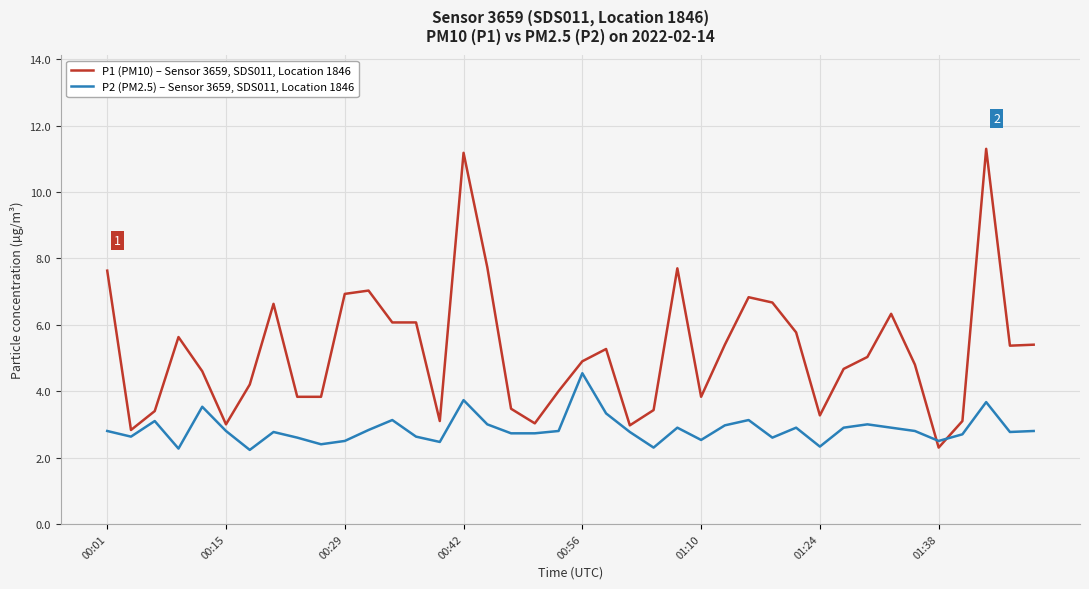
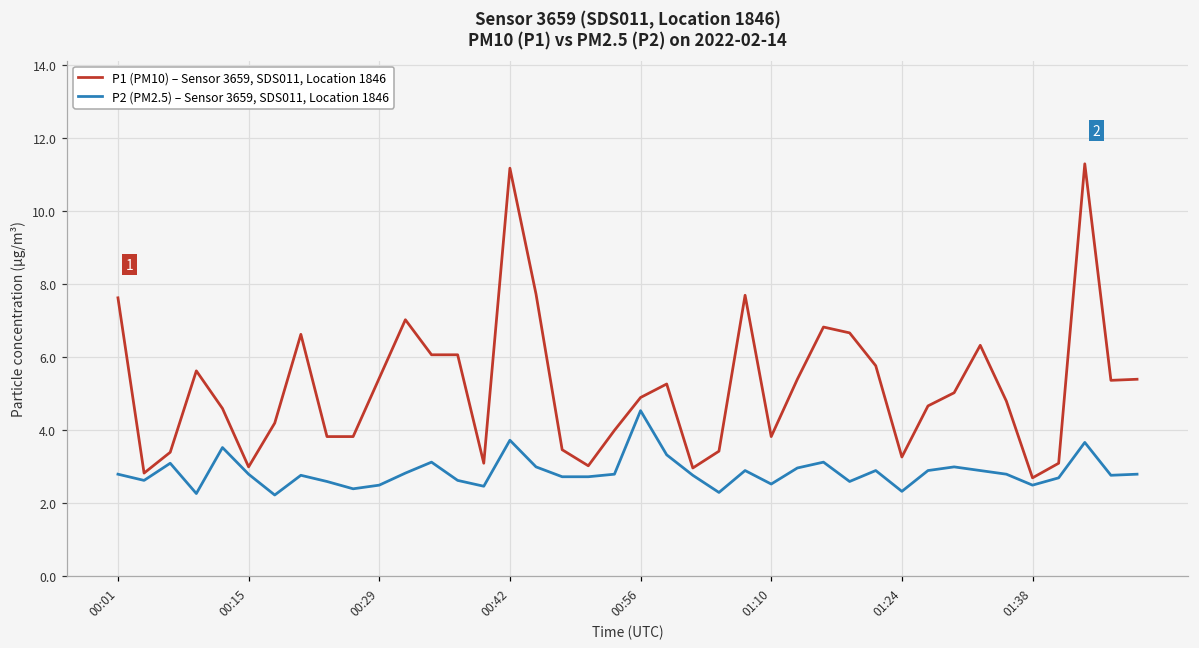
P1 (PM10) – Sensor 3659, SDS011, Location 1846, 00:29: 6.9 -> 5.4
P1 (PM10) – Sensor 3659, SDS011, Location 1846, 01:38: 2.3 -> 2.7
